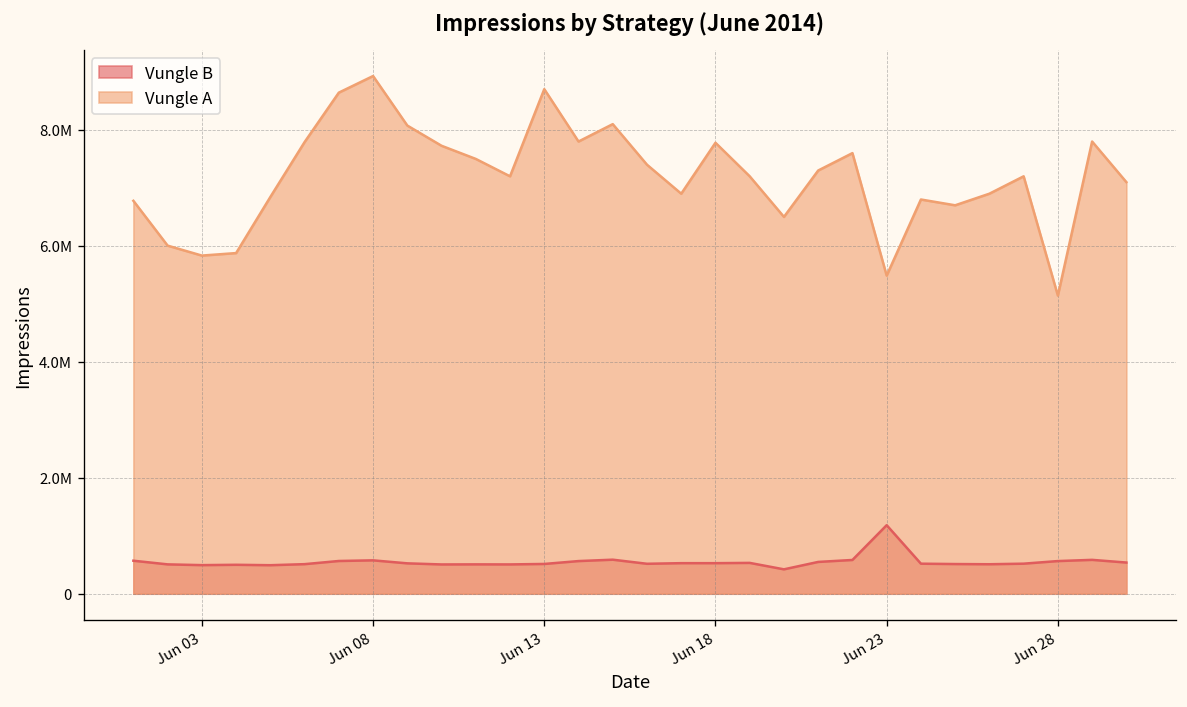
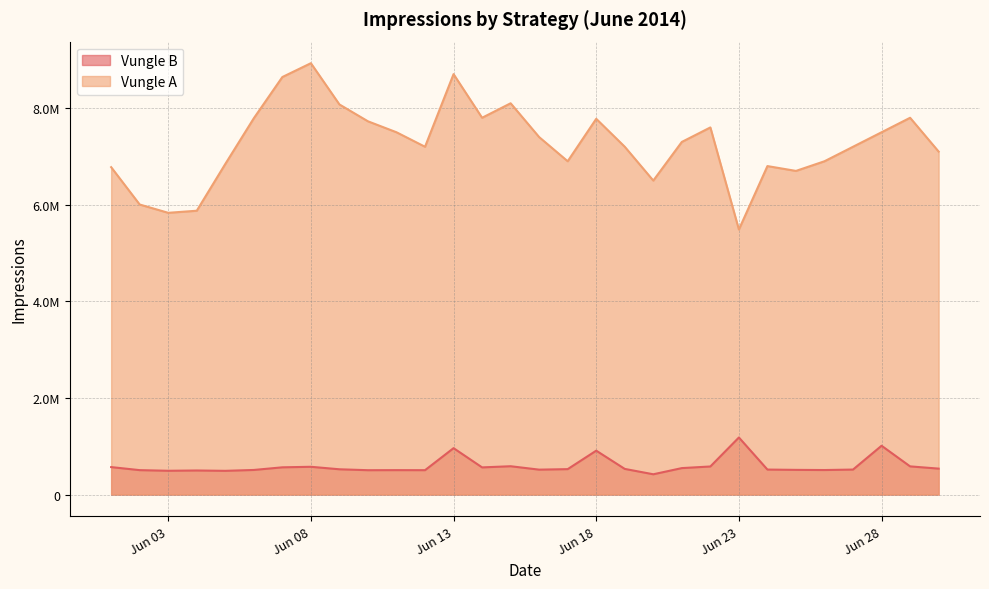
Vungle B, Jun 13: 500000 -> 1000000
Vungle B, Jun 18: 500000 -> 900000
Vungle B, Jun 28: 600000 -> 1000000
Vungle A, Jun 28: 5100000 -> 7500000
